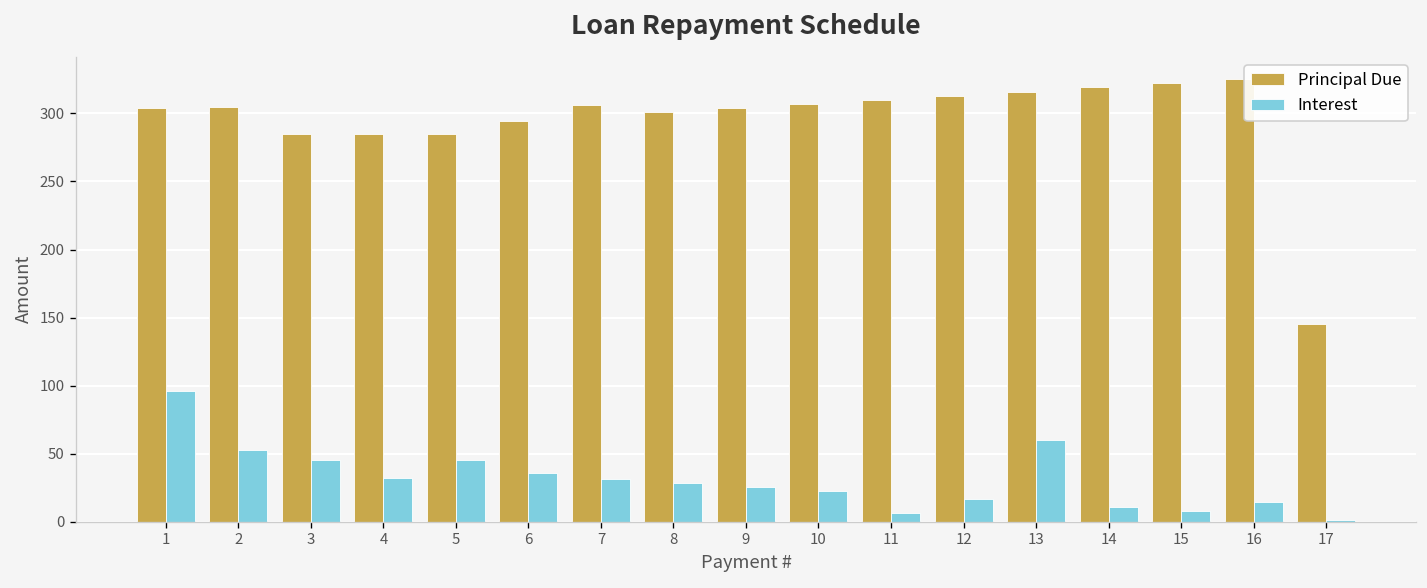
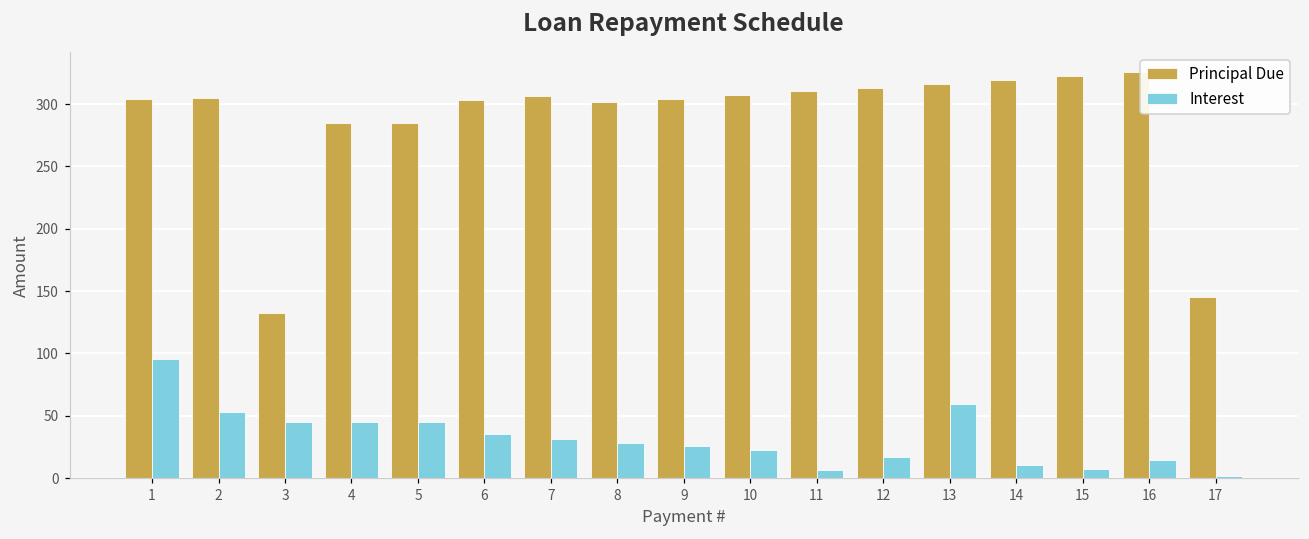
Principal Due, 3: 285 -> 133
Interest, 4: 32 -> 45
Principal Due, 6: 294 -> 304
